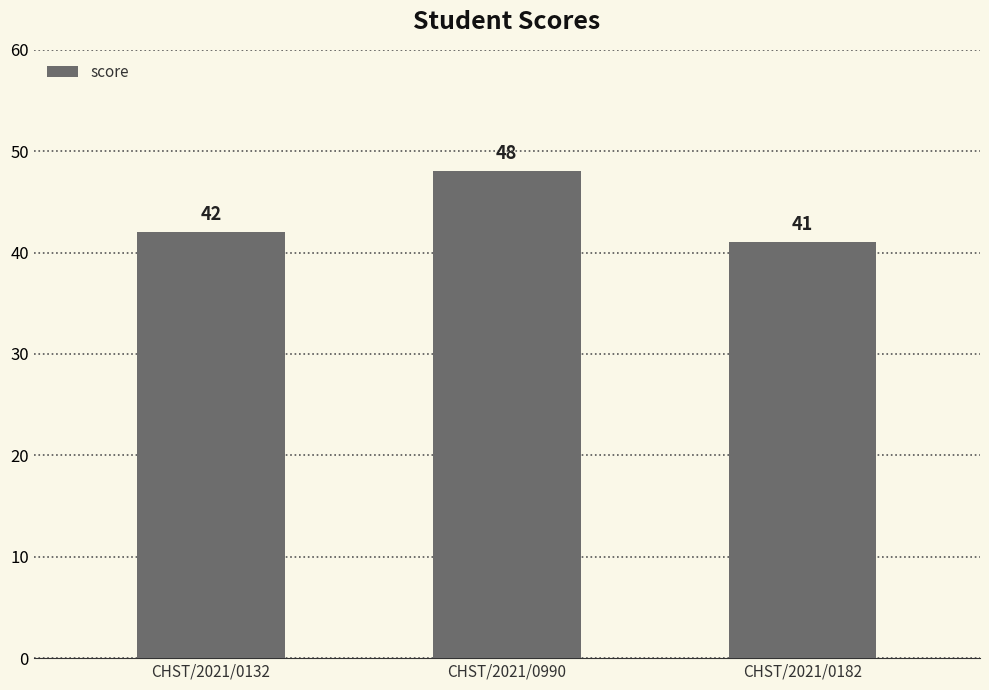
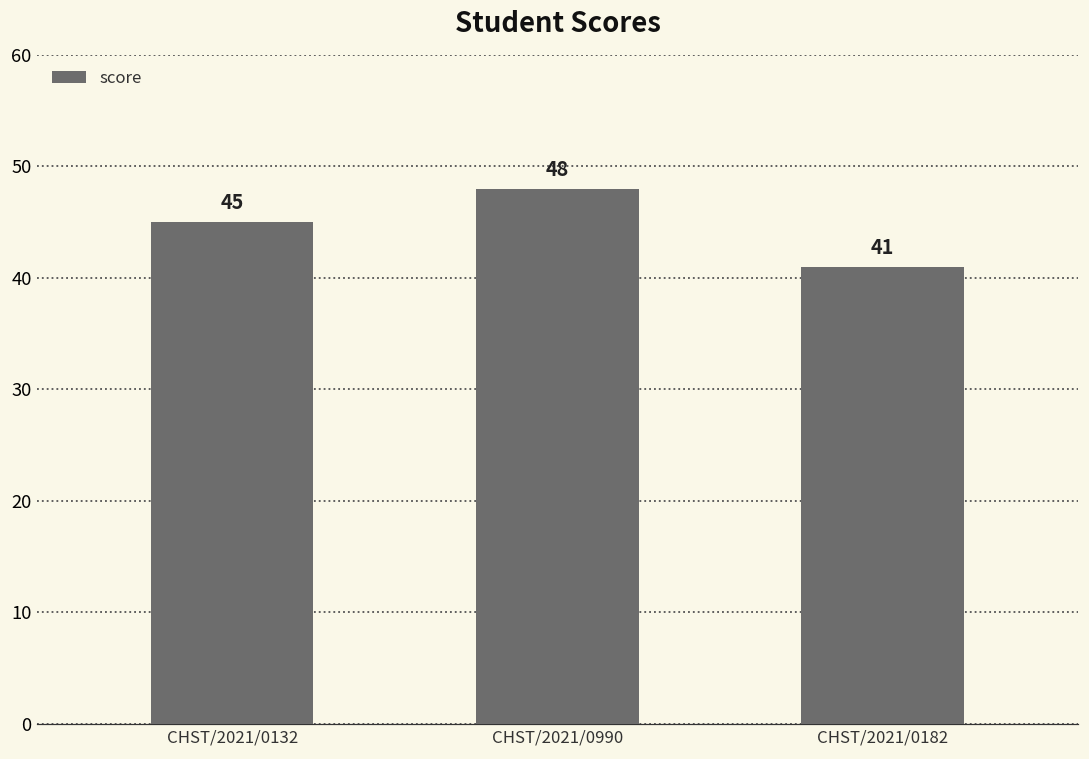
CHST/2021/0132: 42 -> 45
